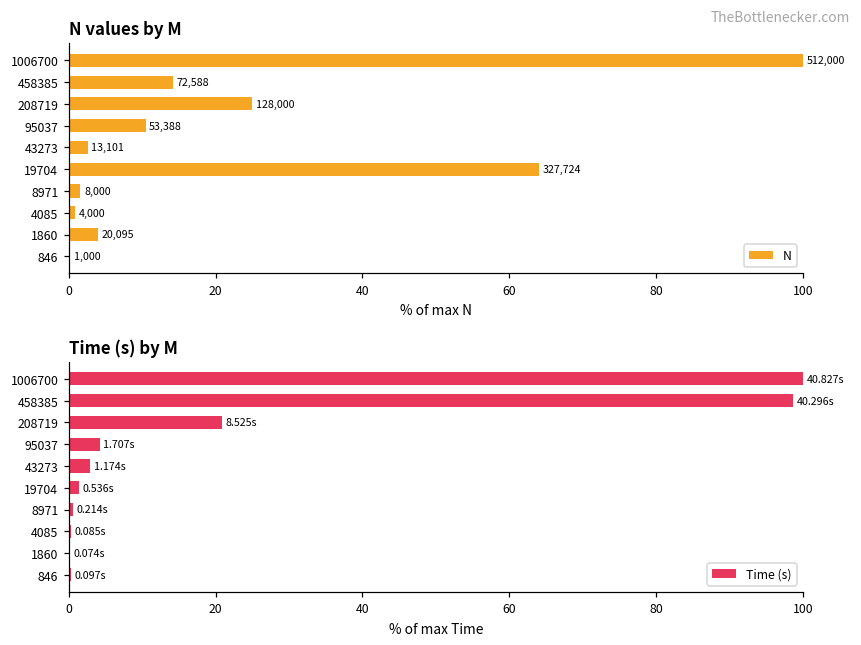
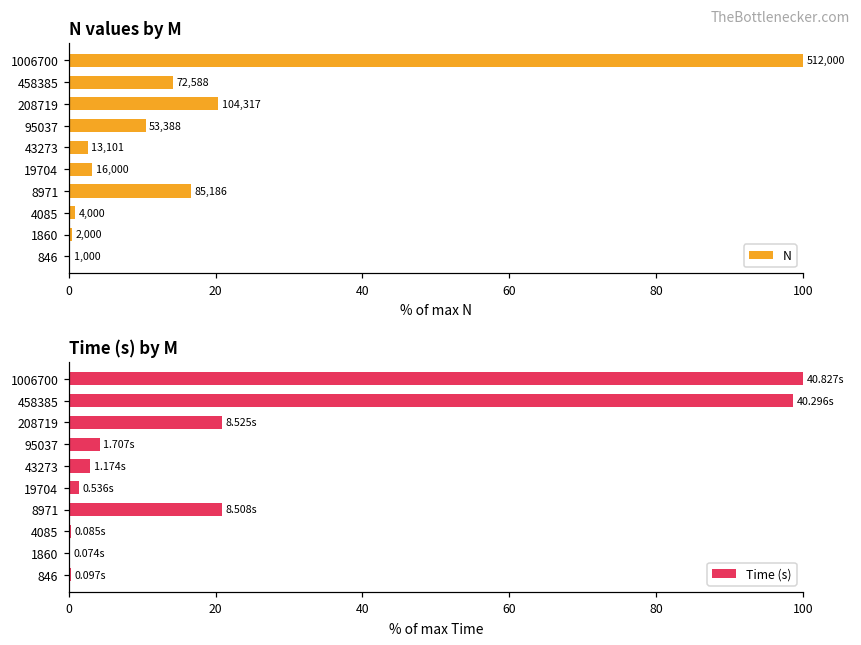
N values by M, 208719: 128,000 -> 104,317
N values by M, 19704: 327,724 -> 16,000
N values by M, 8971: 8,000 -> 85,186
N values by M, 1860: 20,095 -> 2,000
Time (s) by M, 8971: 0.214s -> 8.508s
